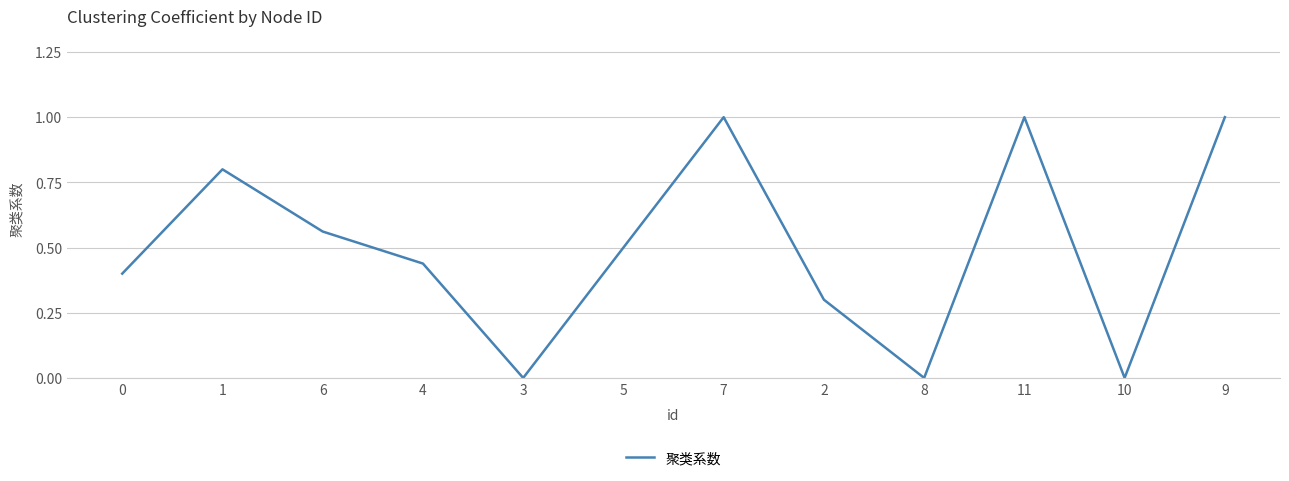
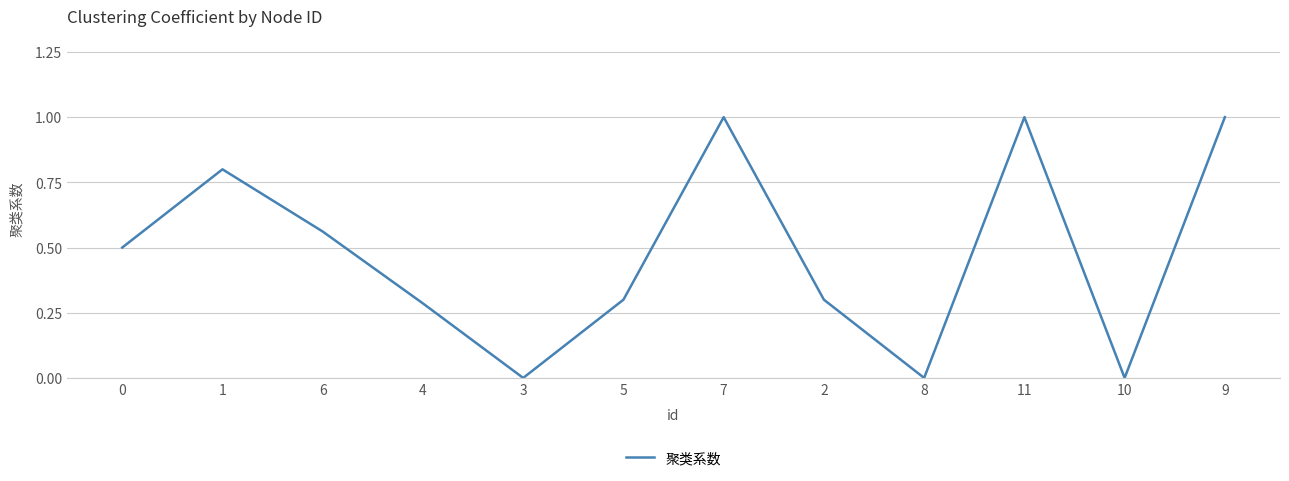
0: 0.4 -> 0.5
4: 0.44 -> 0.29
5: 0.5 -> 0.3
